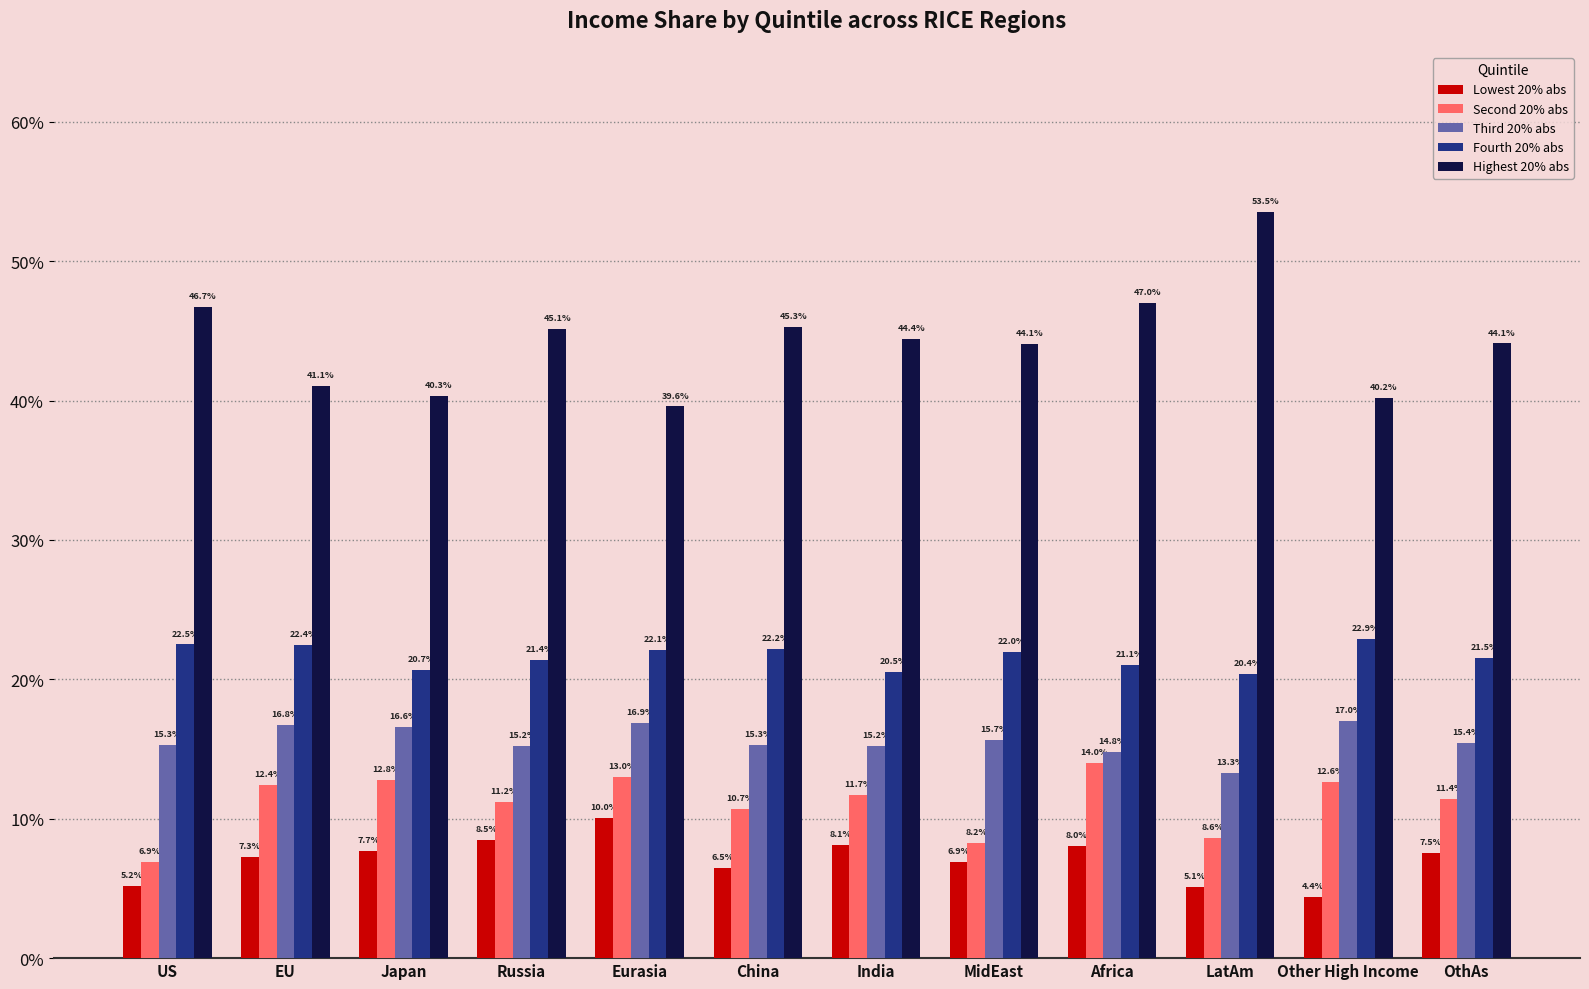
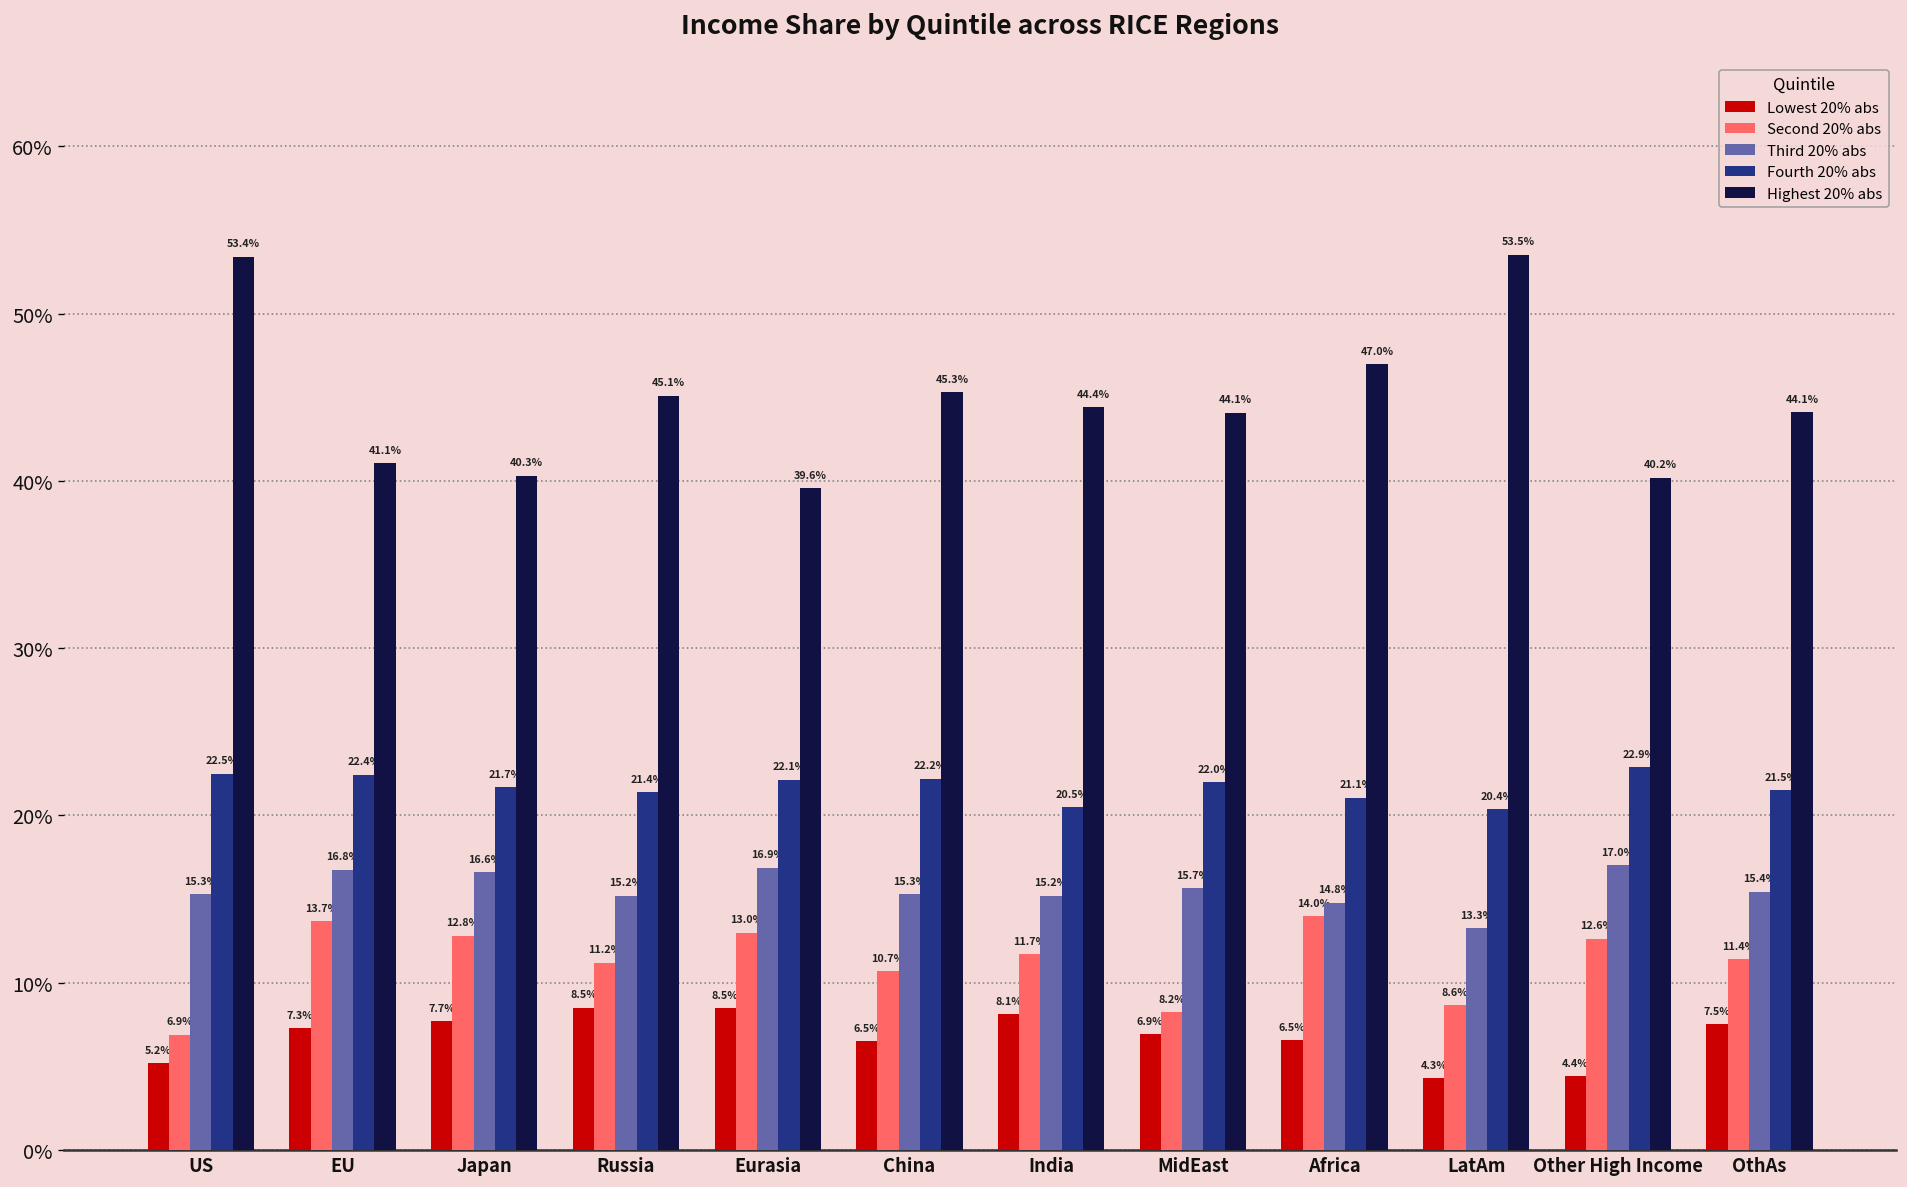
Highest 20% abs, US: 46.7% -> 53.4%
Second 20% abs, EU: 12.4% -> 13.7%
Fourth 20% abs, Japan: 20.7% -> 21.7%
Lowest 20% abs, Eurasia: 10.0% -> 8.5%
Lowest 20% abs, Africa: 8.0% -> 6.5%
Lowest 20% abs, LatAm: 5.1% -> 4.3%
